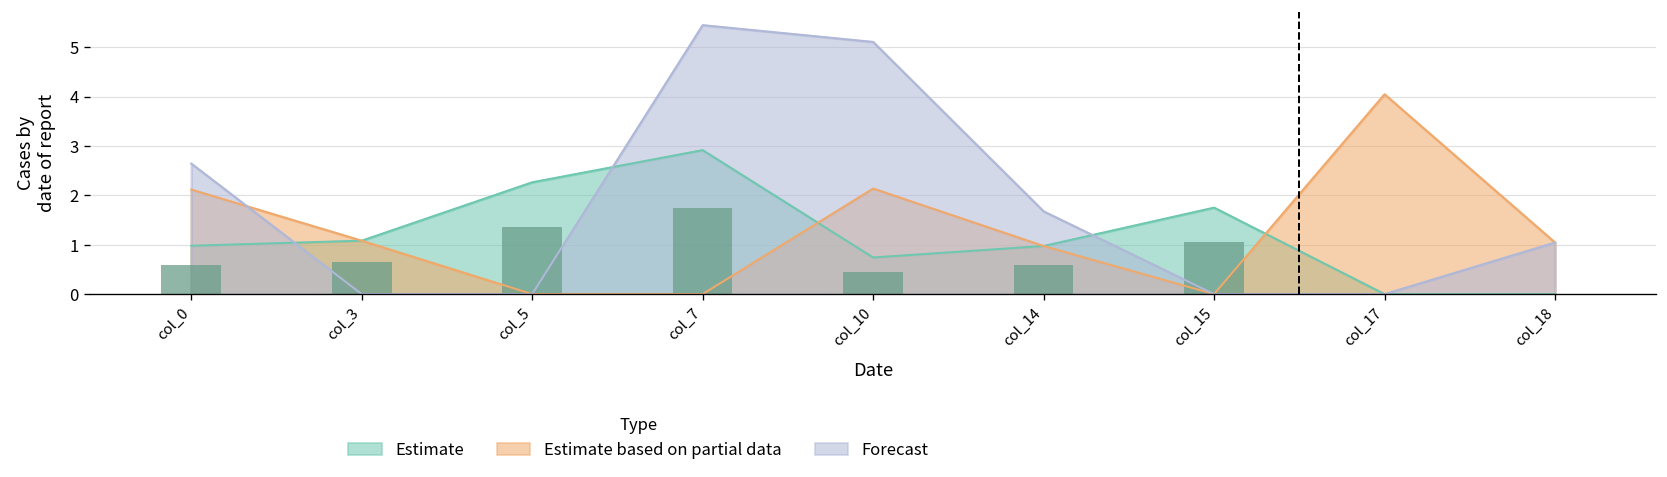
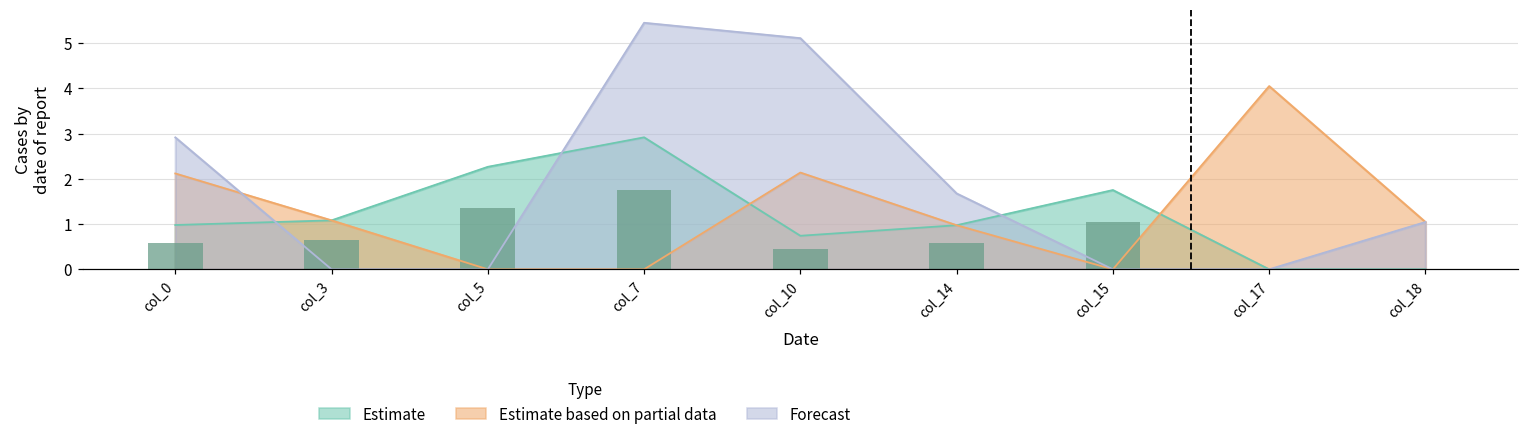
Forecast, col_0: 2.6 -> 2.9
